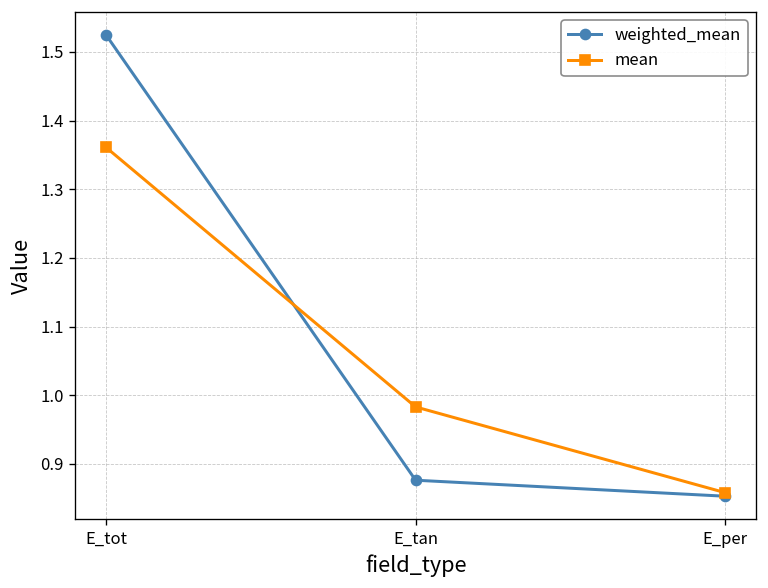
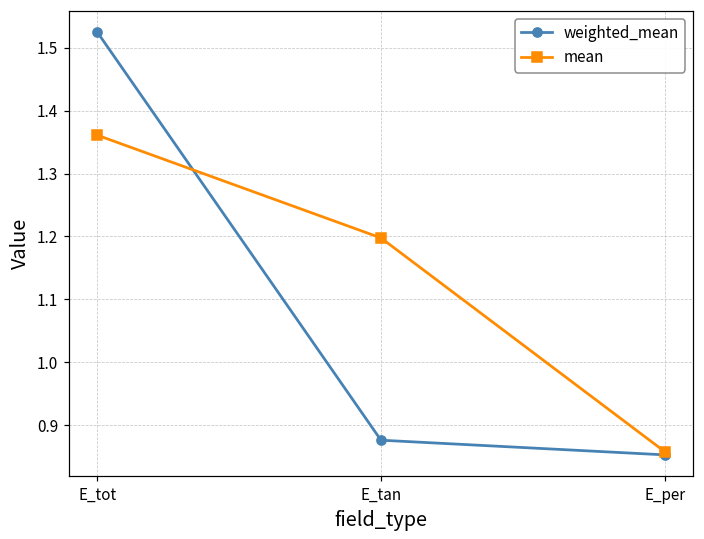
mean, E_tan: 0.98 -> 1.20
